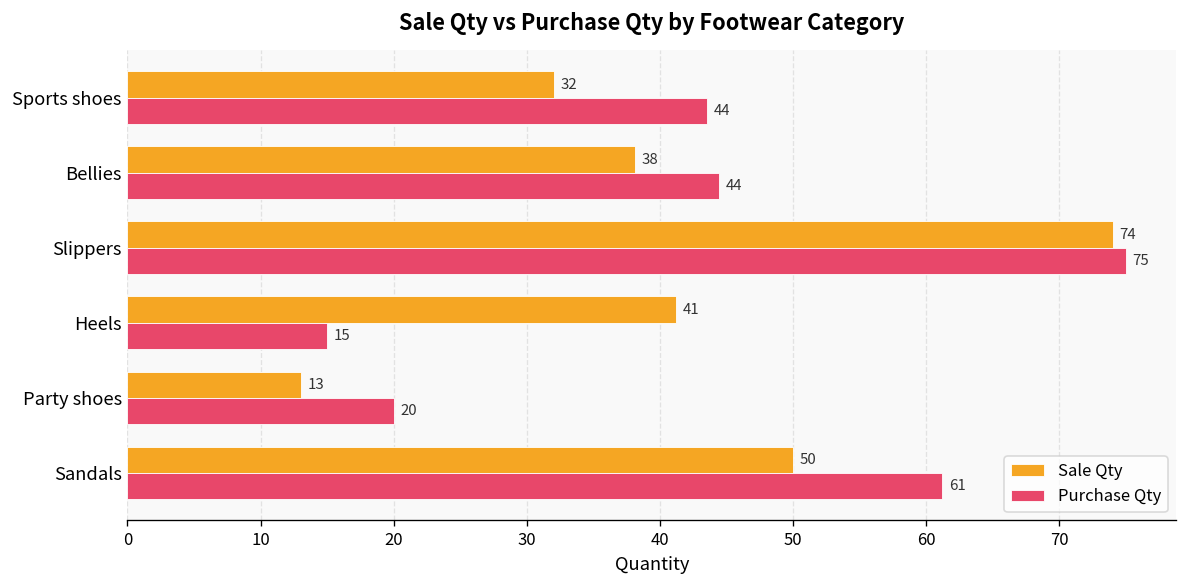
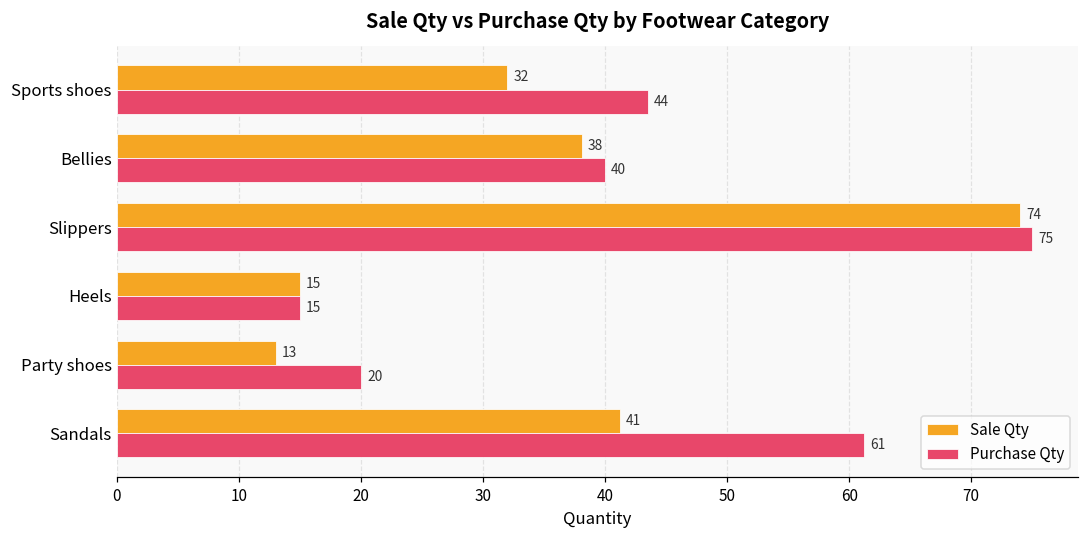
Purchase Qty, Bellies: 44 -> 40
Sale Qty, Heels: 41 -> 15
Sale Qty, Sandals: 50 -> 41
